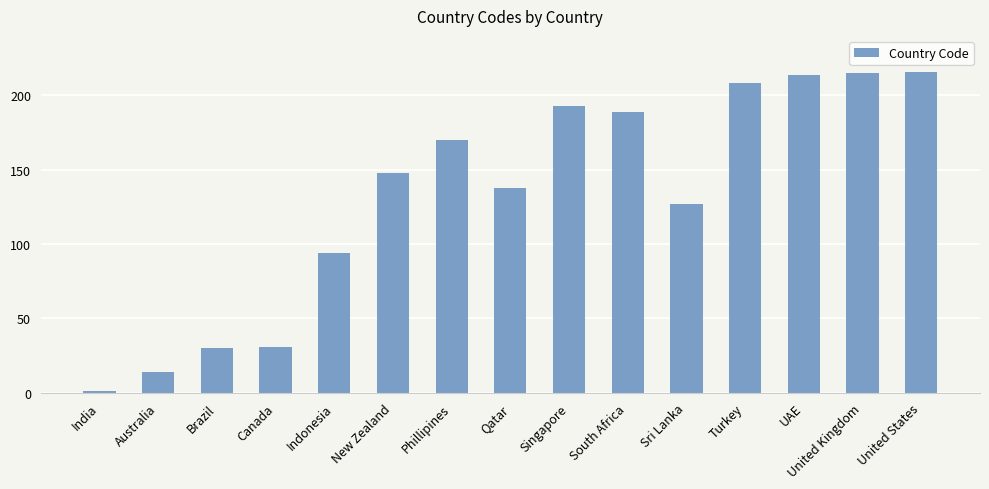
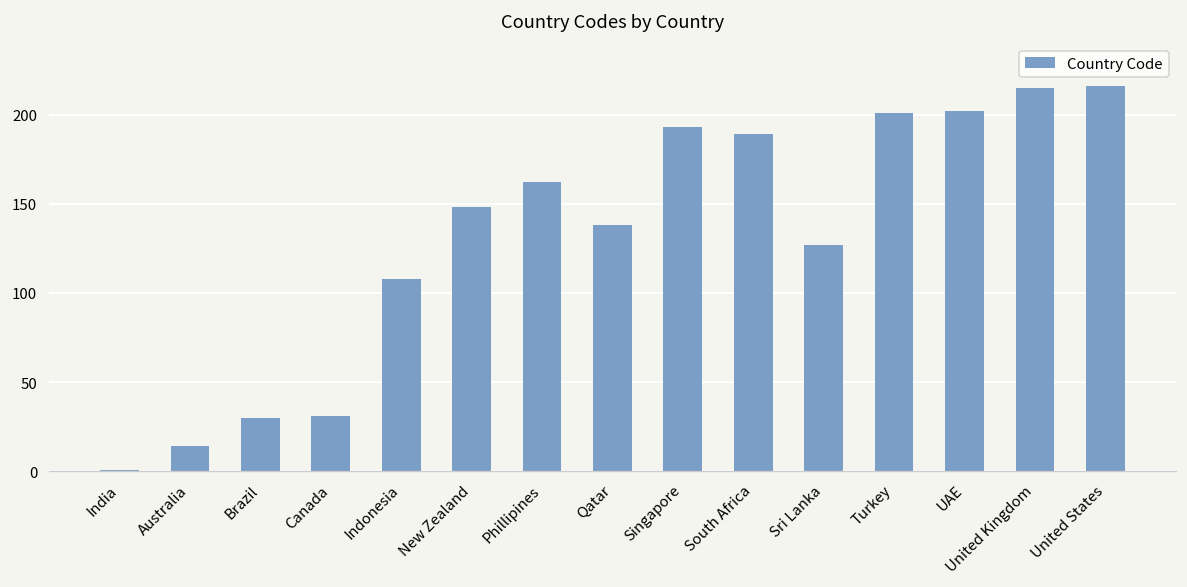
Indonesia: 94 -> 108
Phillipines: 170 -> 162
Turkey: 208 -> 201
UAE: 214 -> 202
